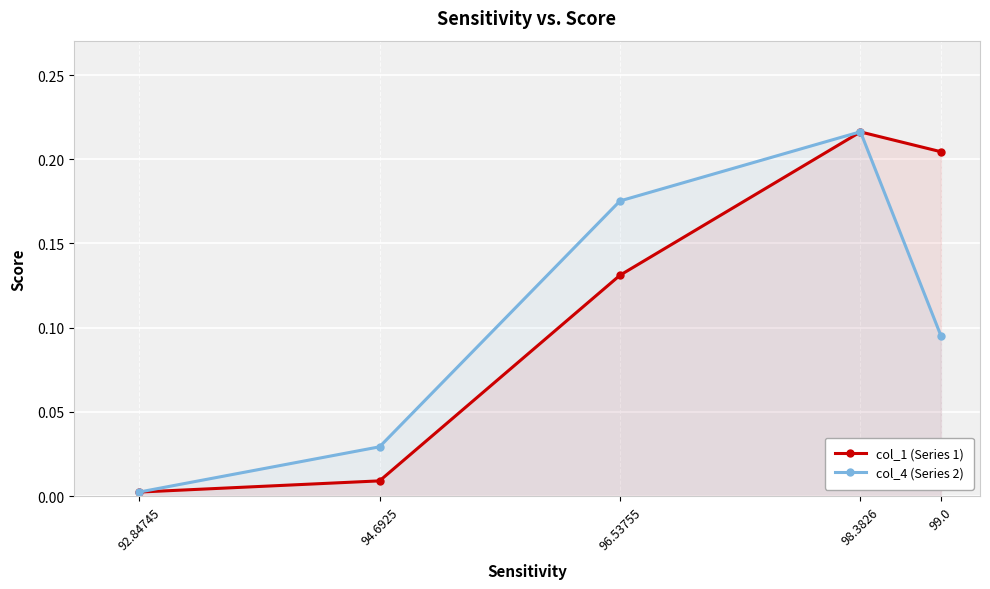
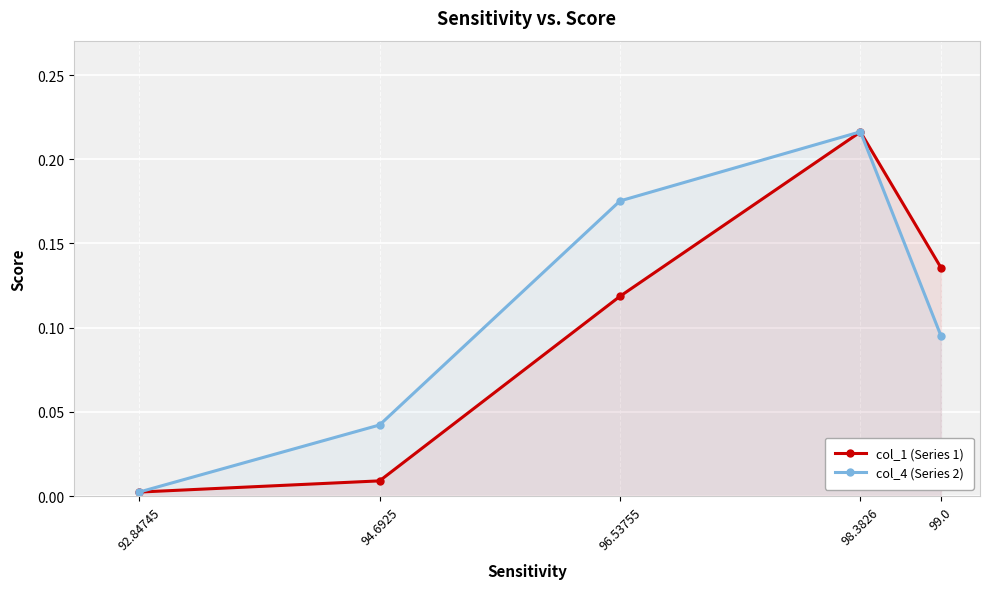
col_4 (Series 2), 94.6925: 0.029 -> 0.042
col_1 (Series 1), 96.53755: 0.131 -> 0.119
col_1 (Series 1), 99.0: 0.204 -> 0.136
